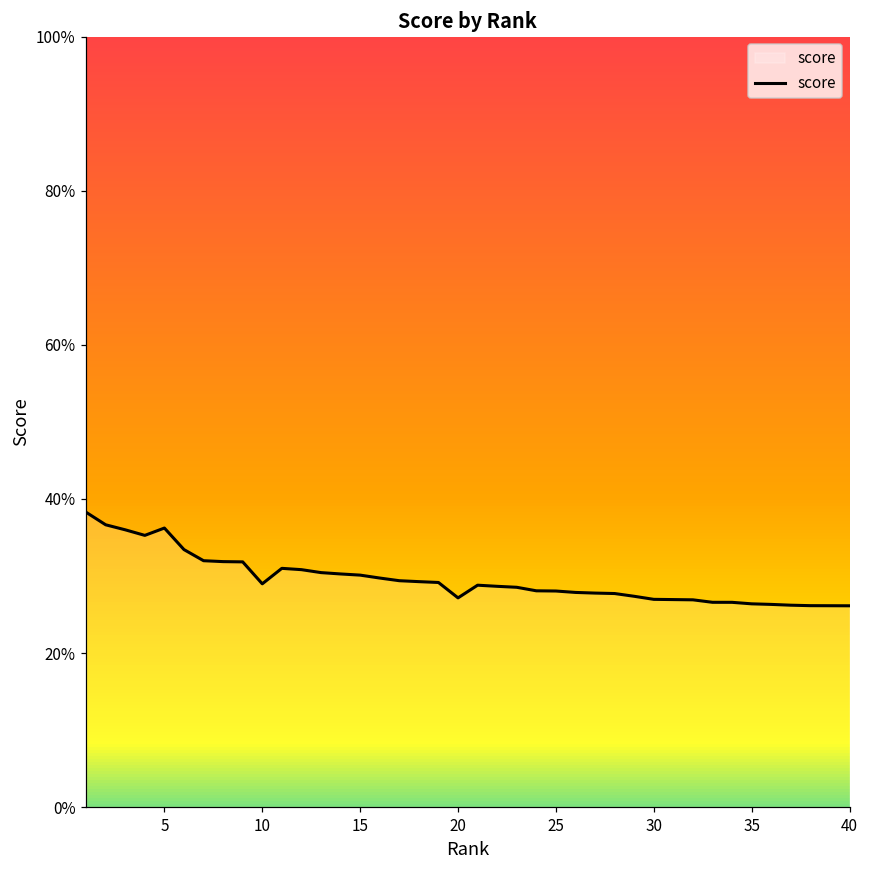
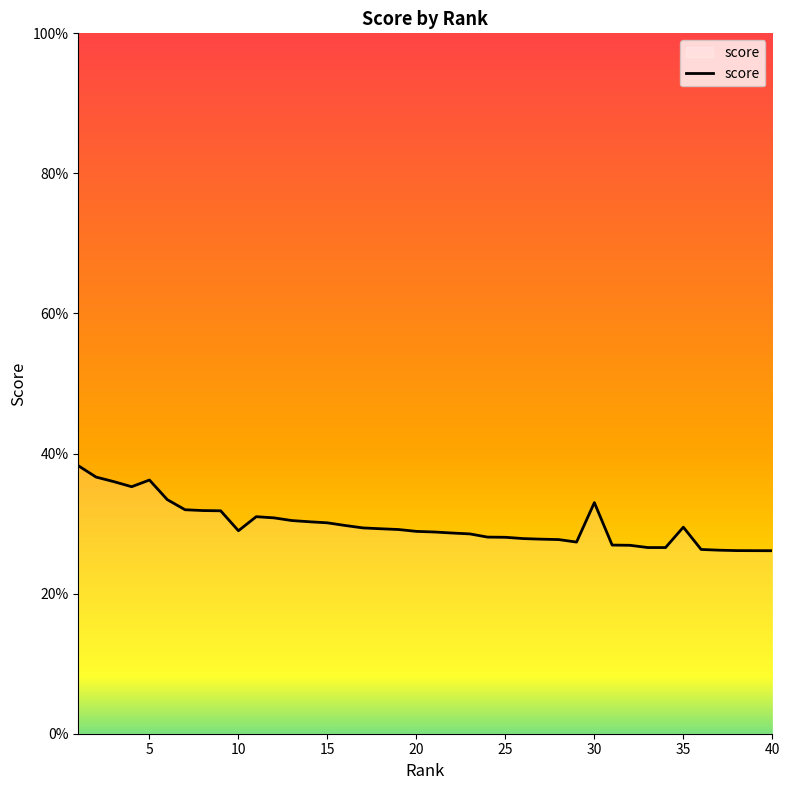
20: 27% -> 29%
30: 27% -> 33%
35: 26% -> 29%
